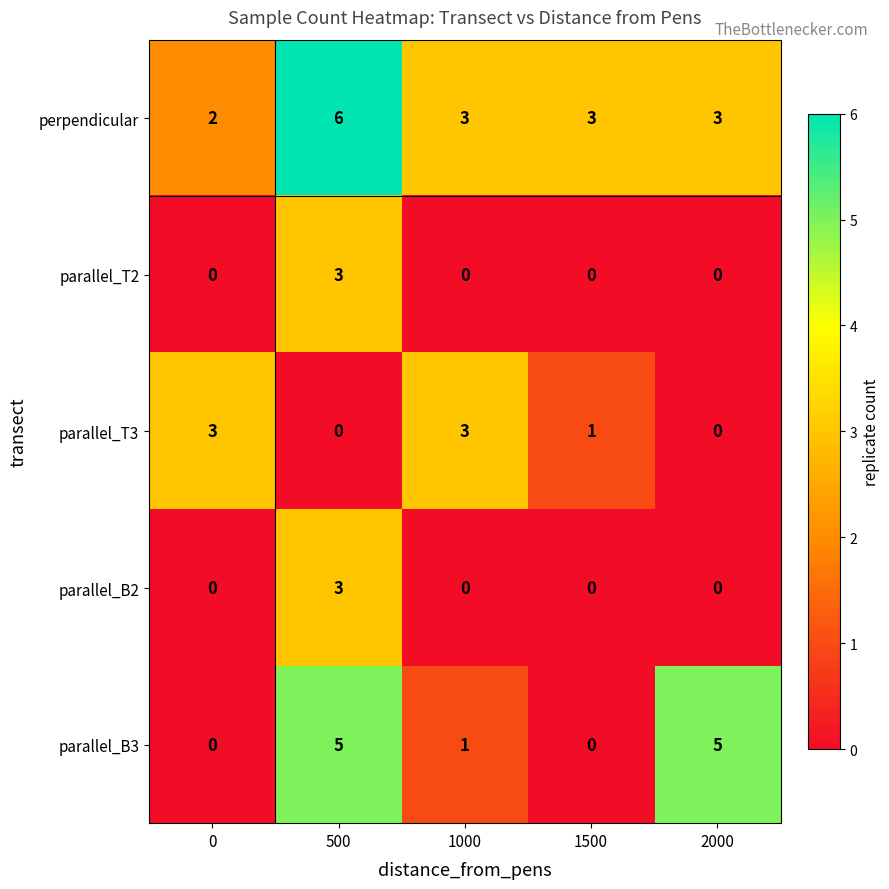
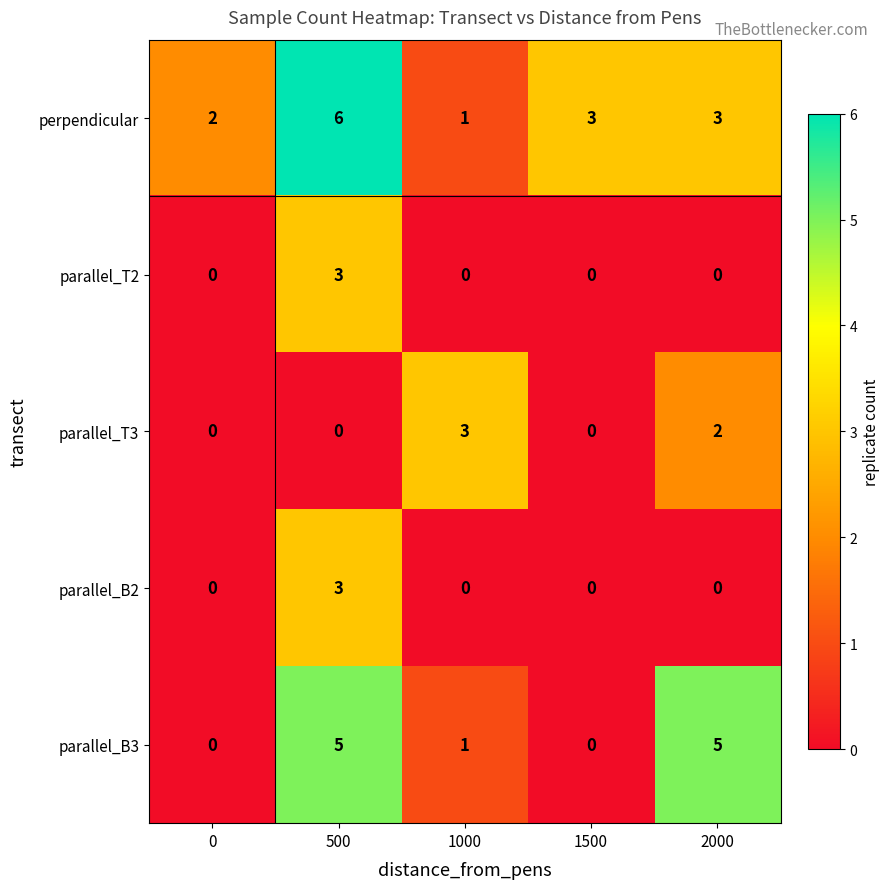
perpendicular, 1000: 3 -> 1
parallel_T3, 0: 3 -> 0
parallel_T3, 1500: 1 -> 0
parallel_T3, 2000: 0 -> 2
